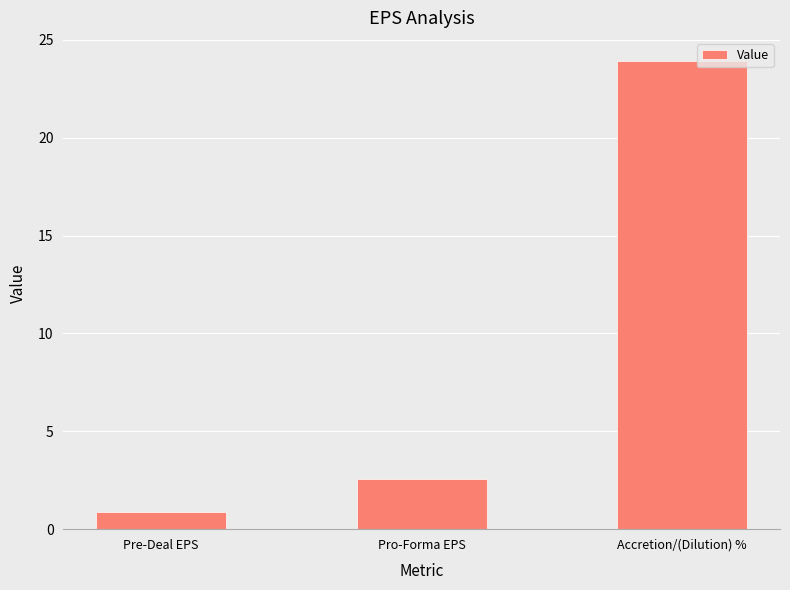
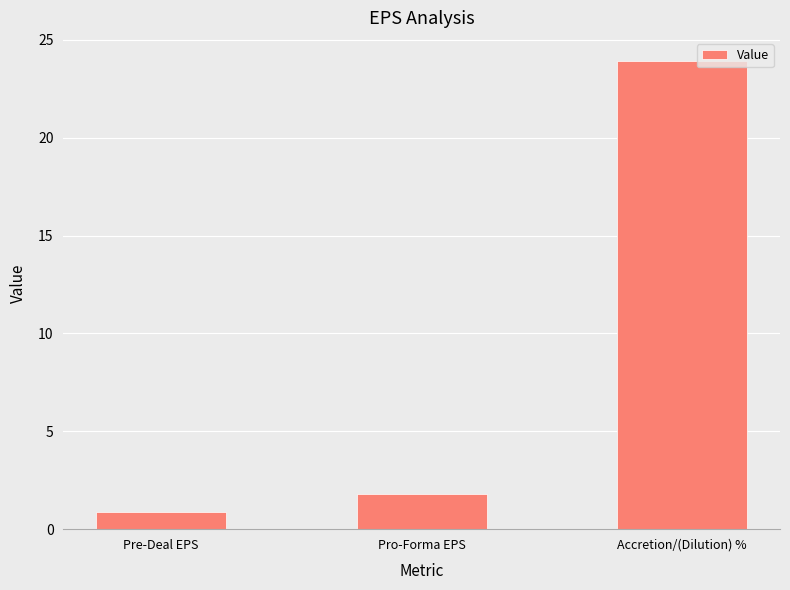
Pro-Forma EPS: 2.6 -> 1.8
